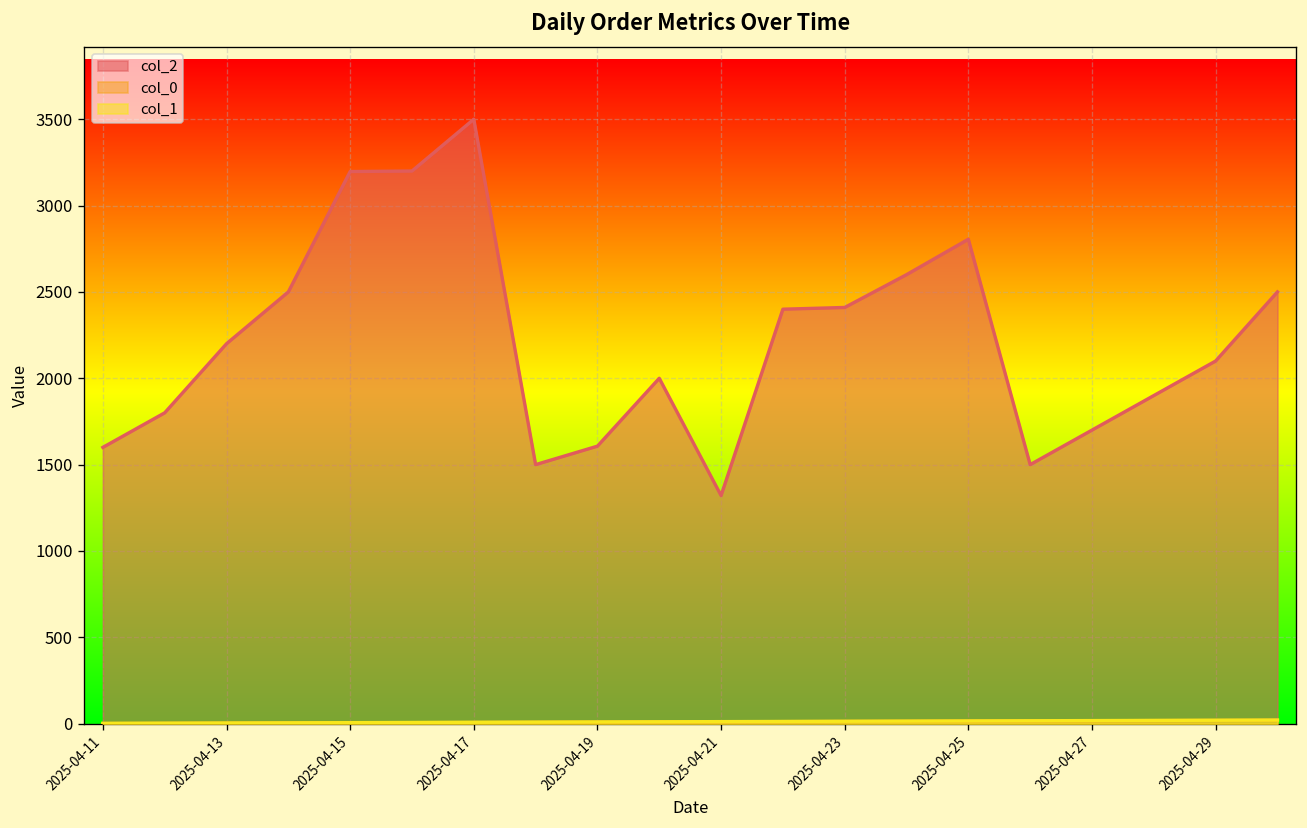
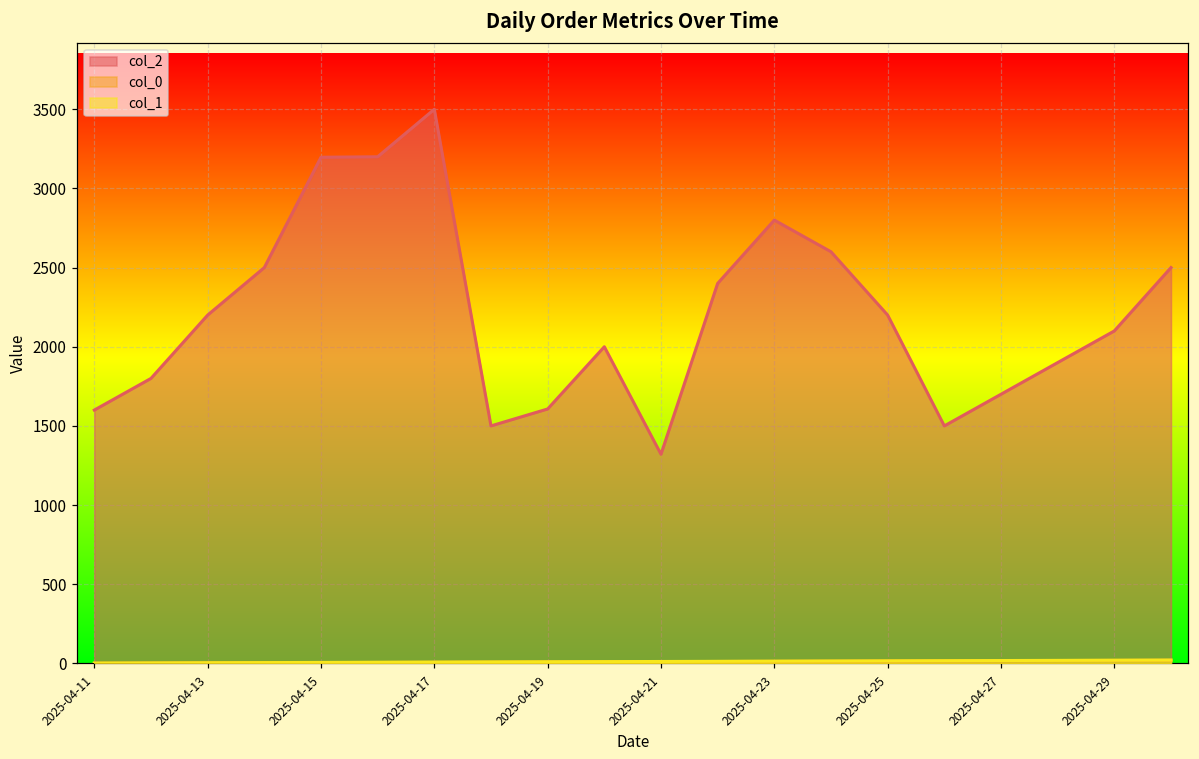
col_2, 2025-04-23: 2410 -> 2800
col_2, 2025-04-25: 2810 -> 2200
